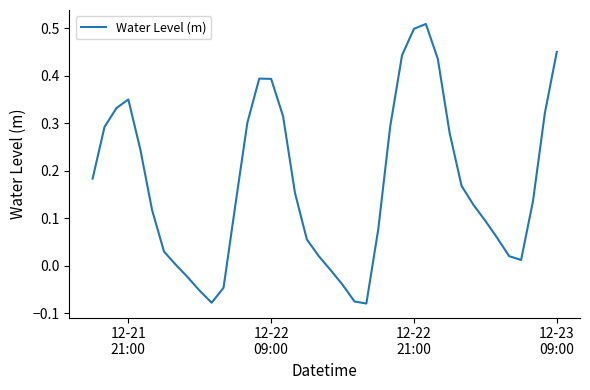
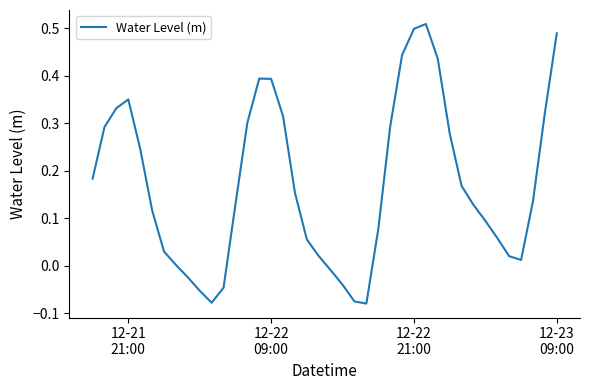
12-23 09:00: 0.45 -> 0.49
